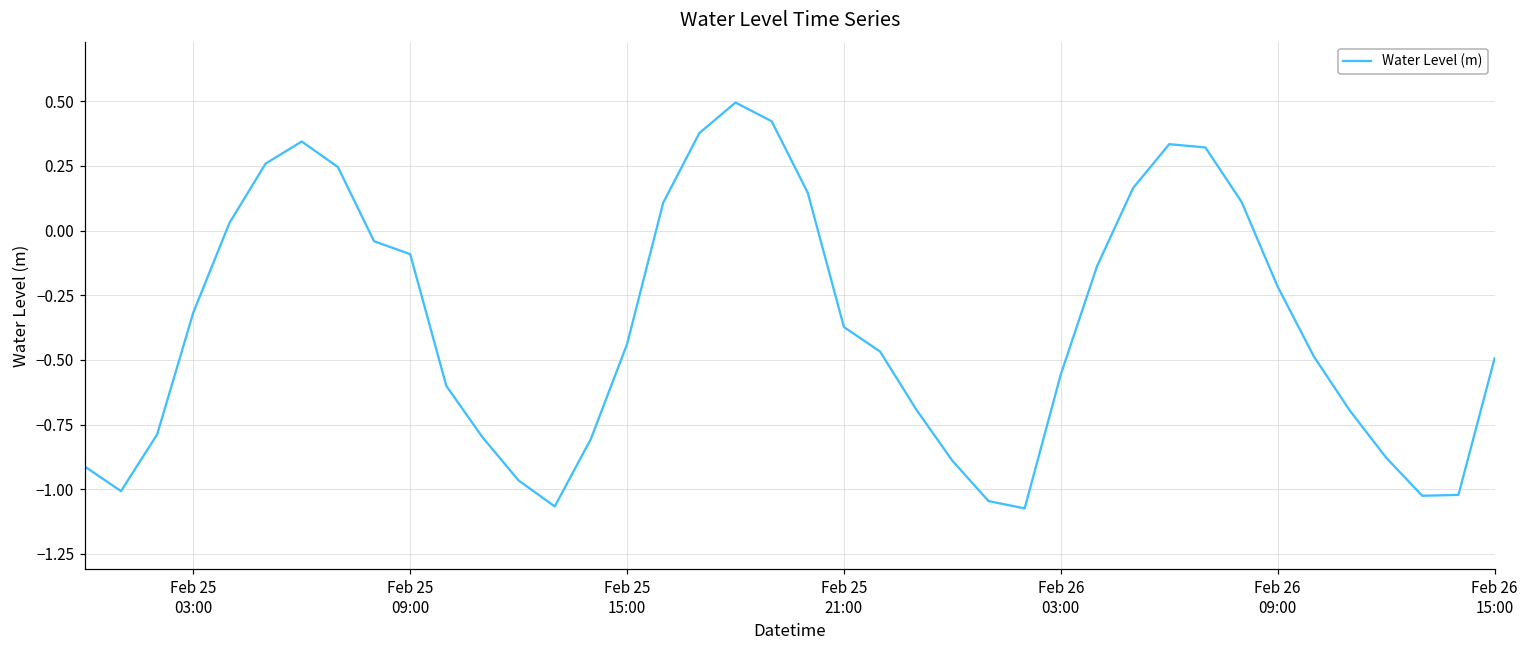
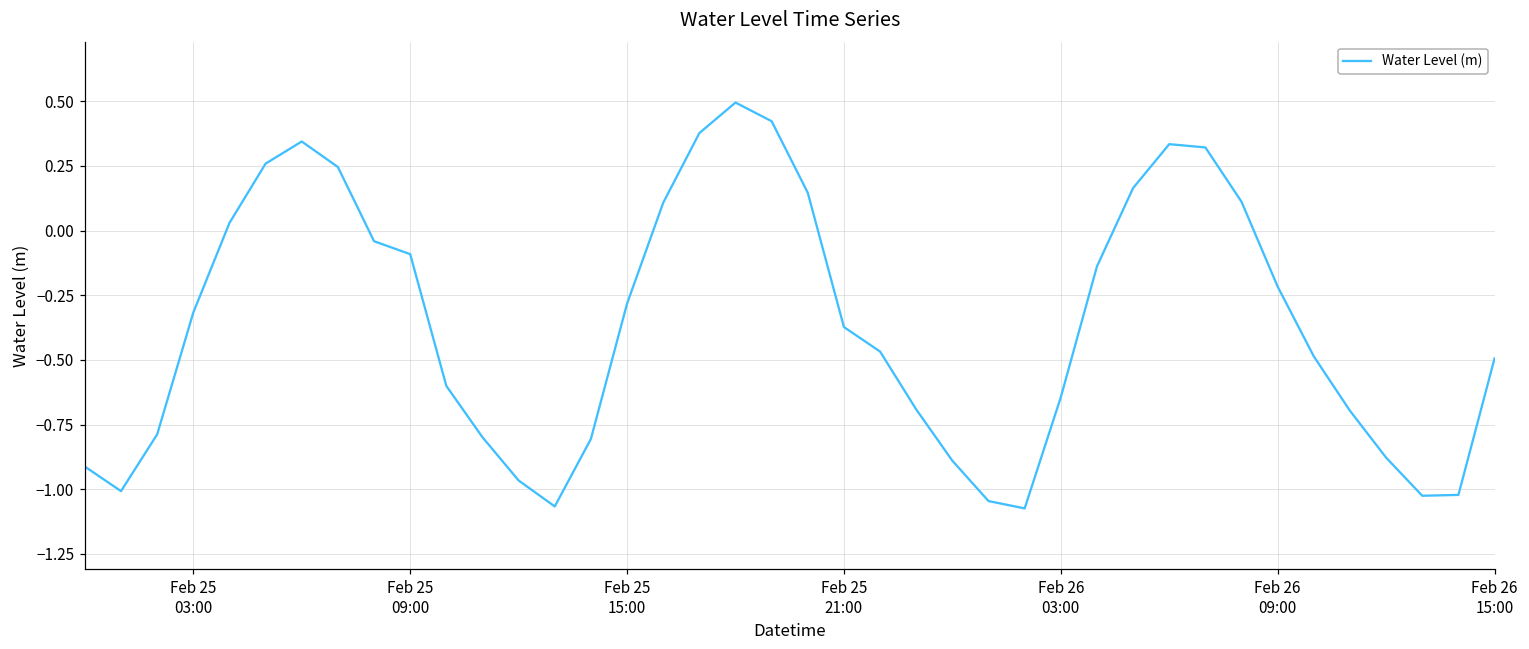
Feb 25 15:00: -0.44 -> -0.28
Feb 26 03:00: -0.56 -> -0.64
